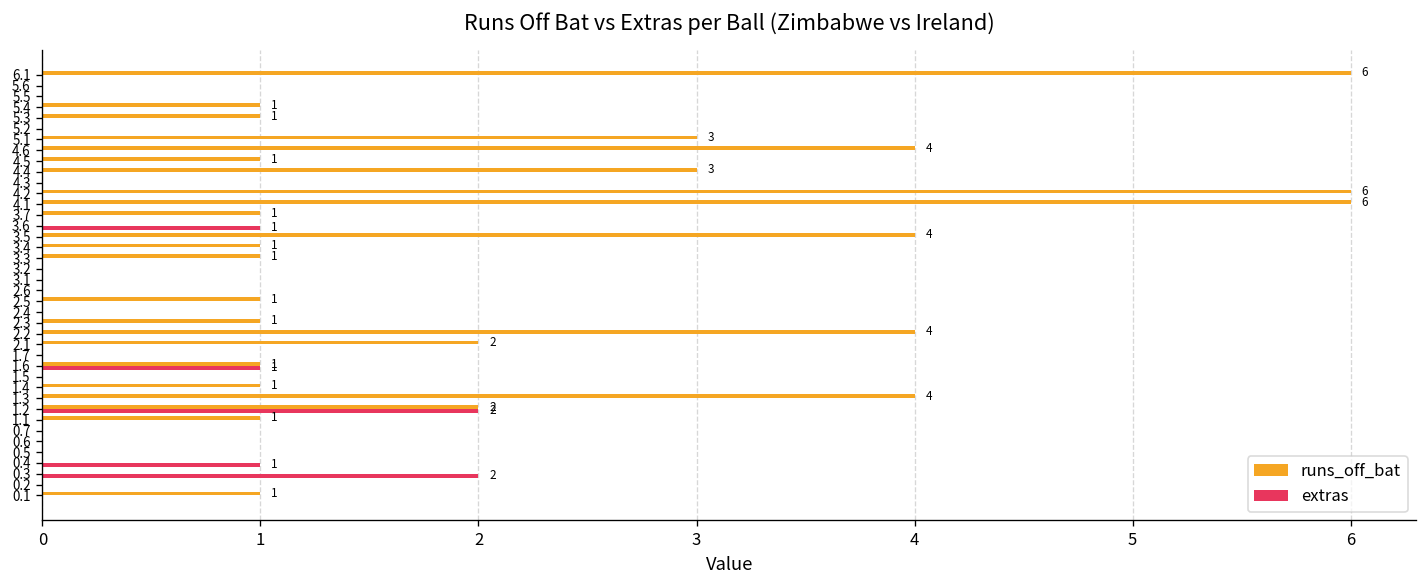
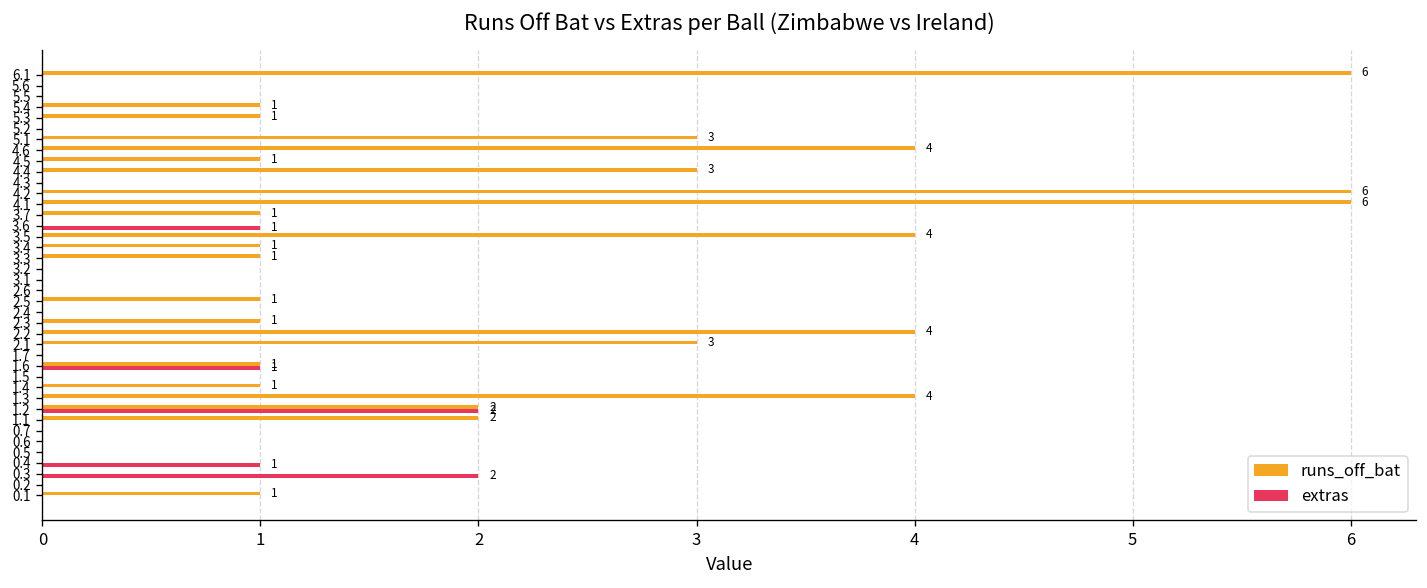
runs_off_bat, 2.1: 2 -> 3
runs_off_bat, 1.1: 1 -> 2
